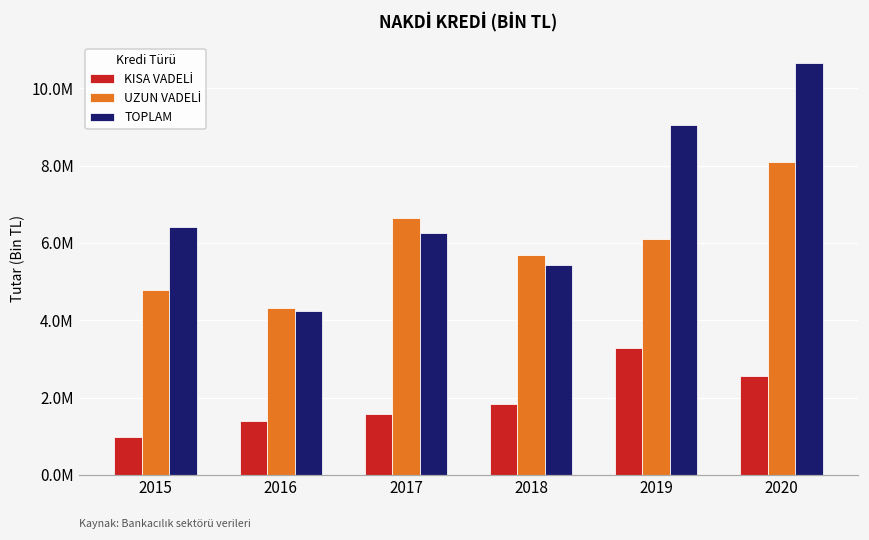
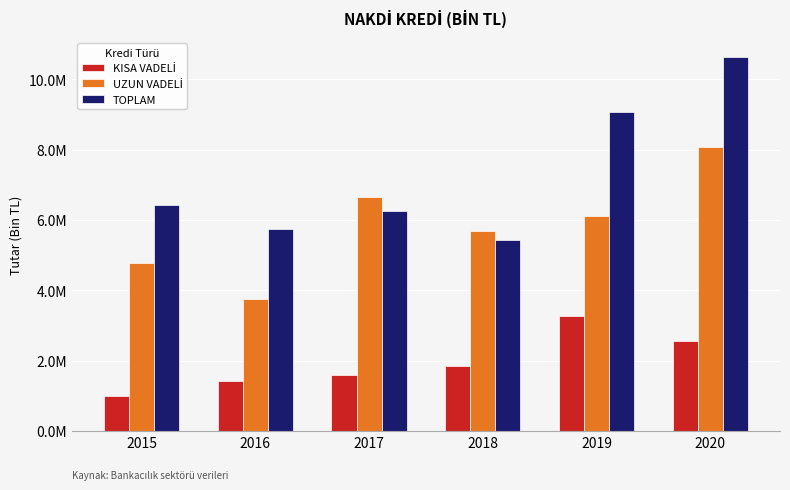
UZUN VADELİ, 2016: 4300000 -> 3800000
TOPLAM, 2016: 4200000 -> 5700000
